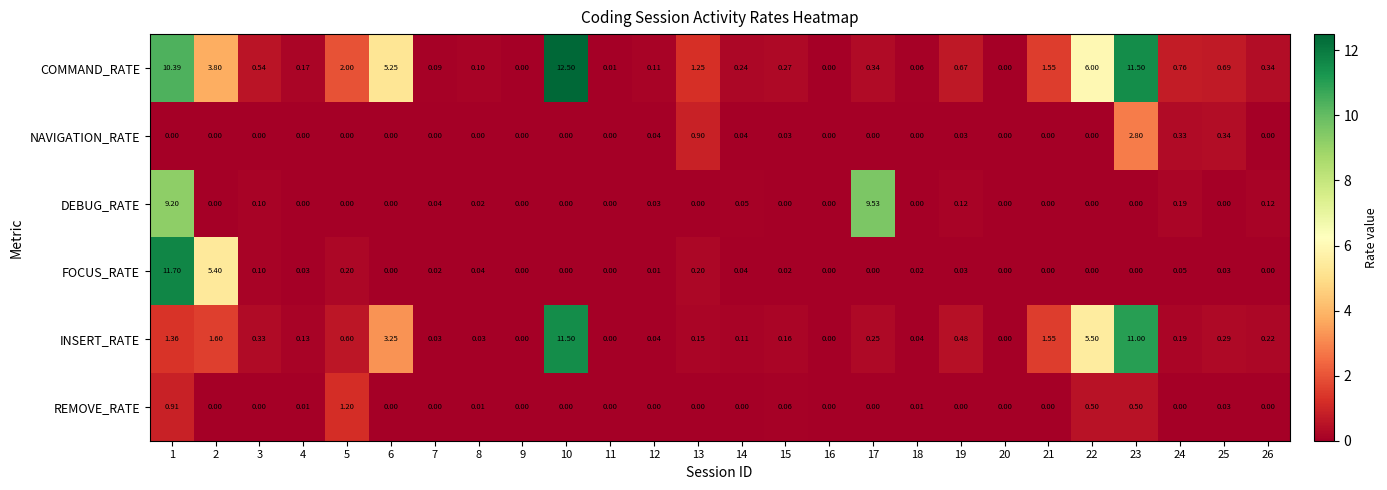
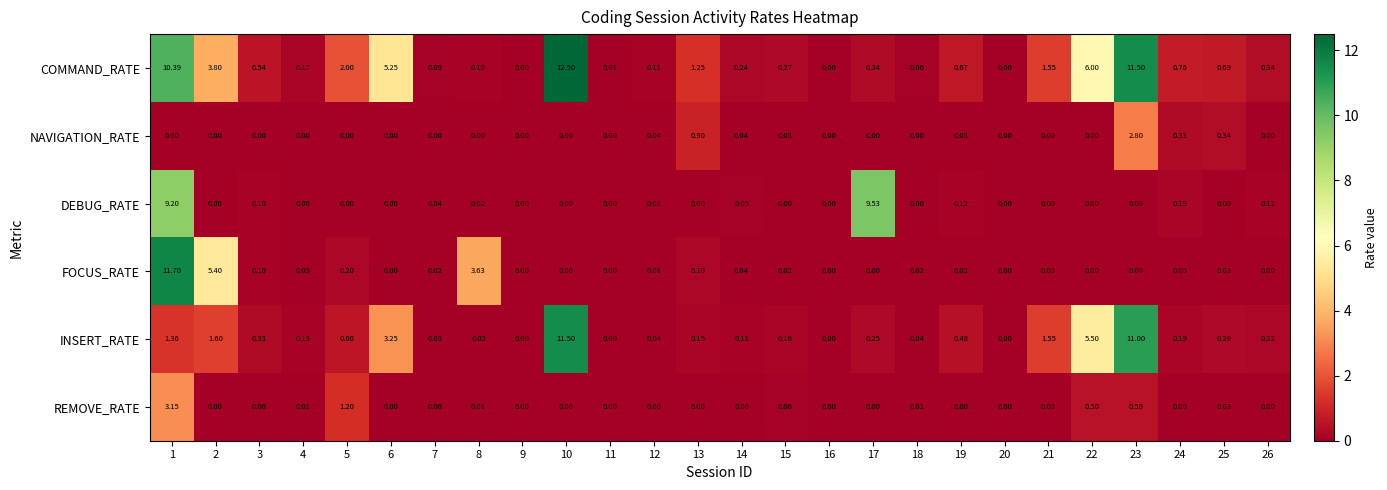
FOCUS_RATE, 8: 0.04 -> 3.63
REMOVE_RATE, 1: 0.91 -> 3.15
